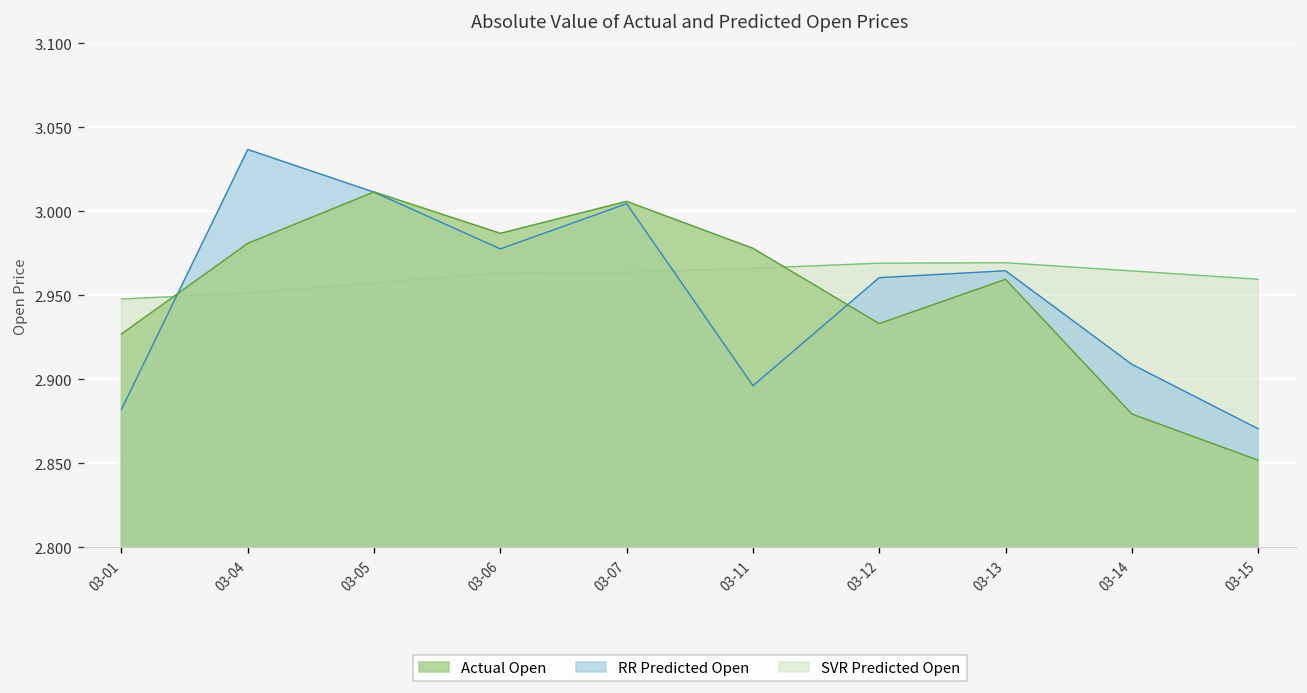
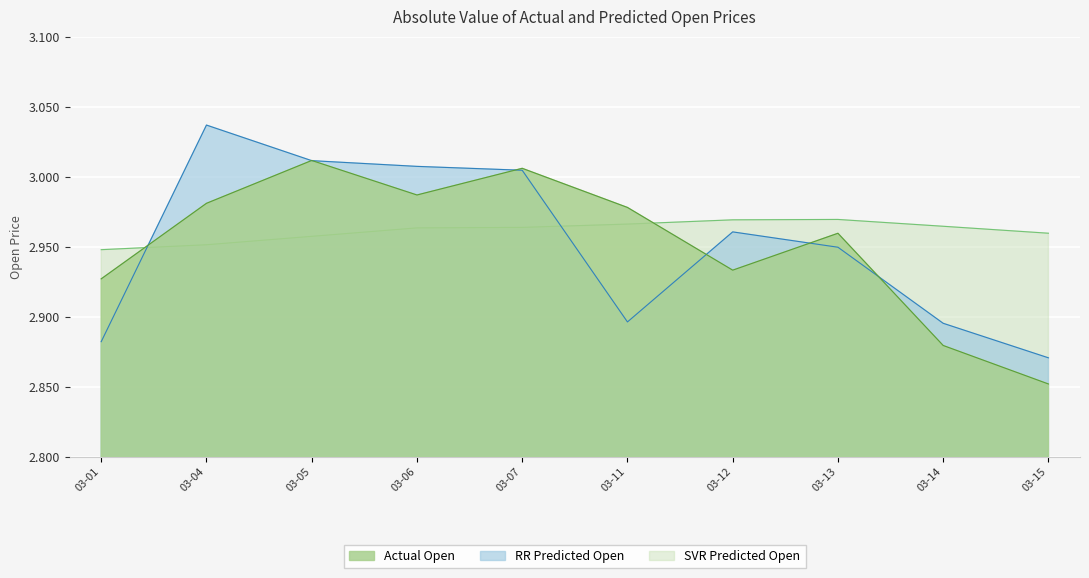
RR Predicted Open, 03-06: 2.978 -> 3.007
RR Predicted Open, 03-13: 2.965 -> 2.950
RR Predicted Open, 03-14: 2.909 -> 2.895
